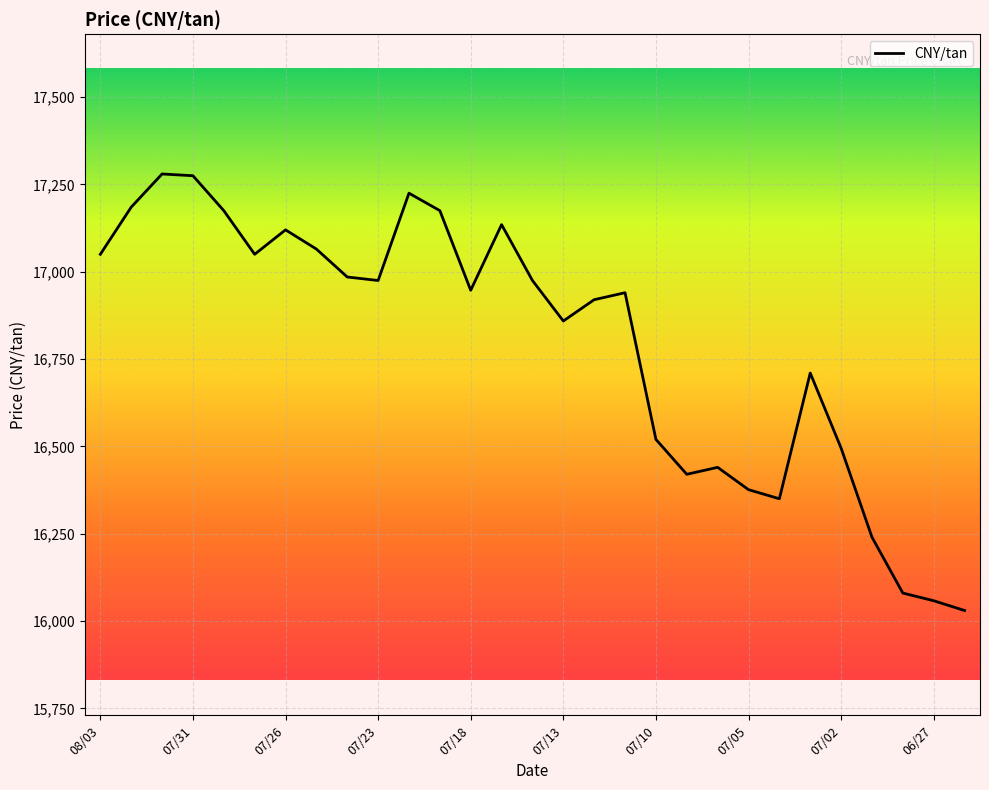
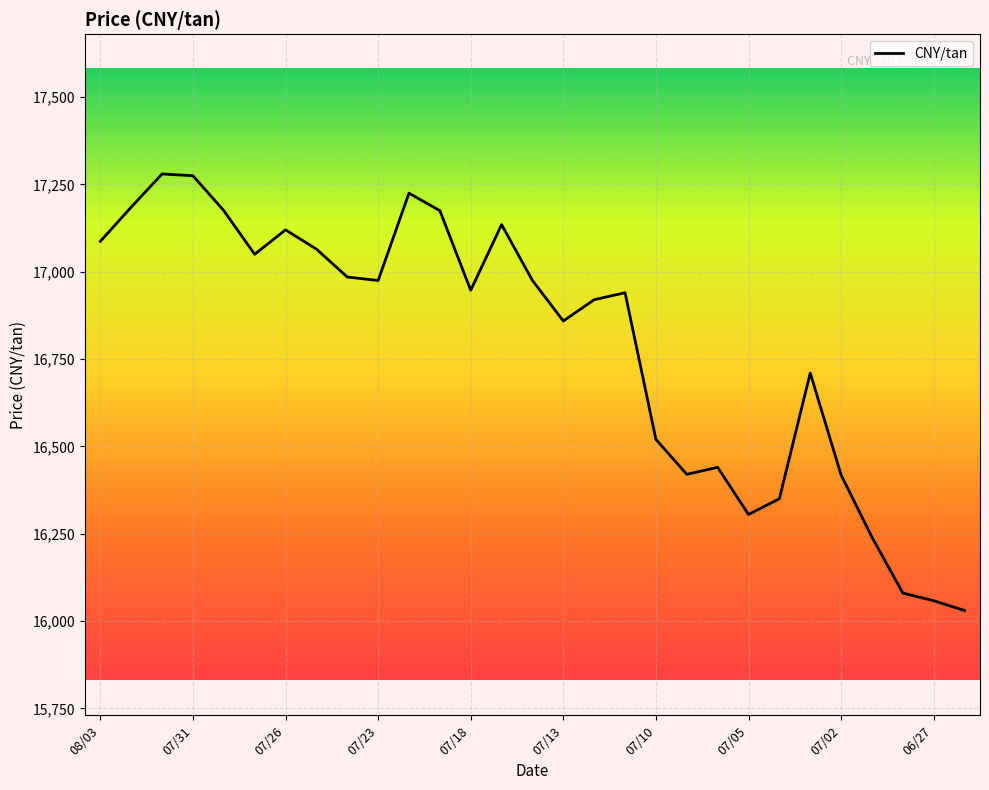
08/03: 17,050 -> 17,090
07/05: 16,380 -> 16,310
07/02: 16,500 -> 16,420
